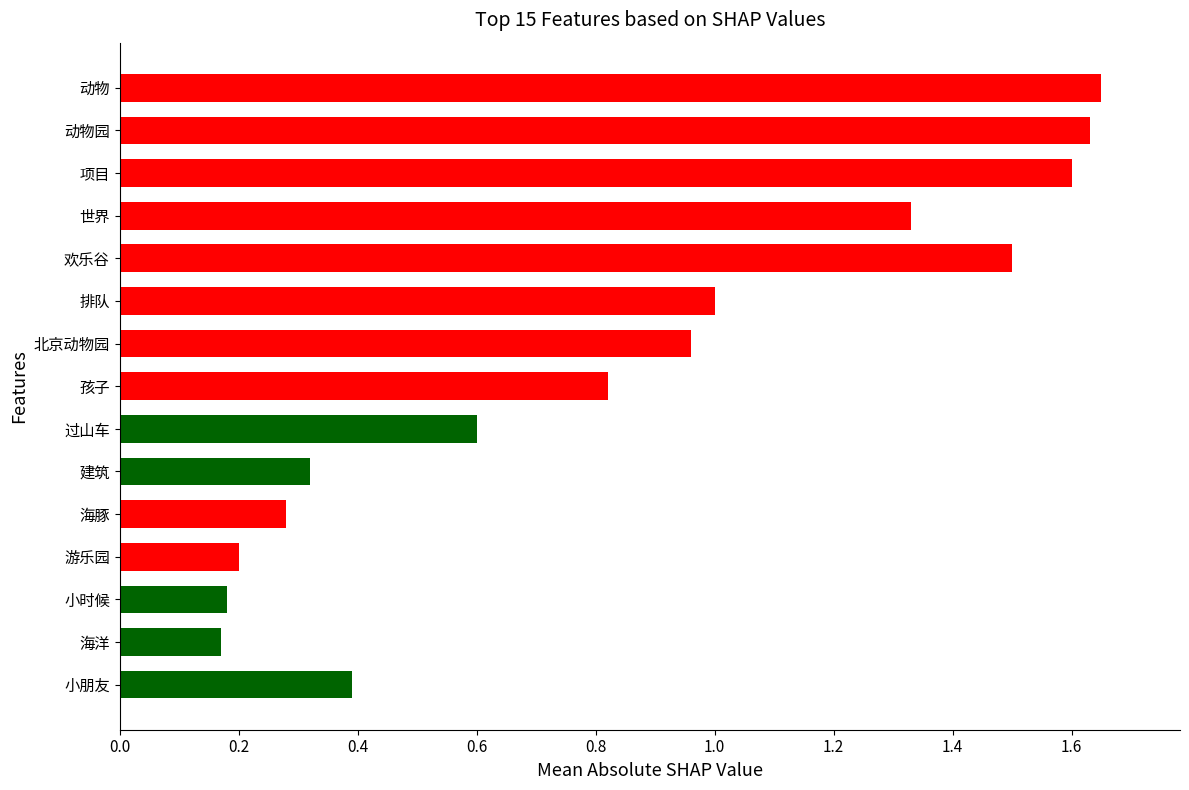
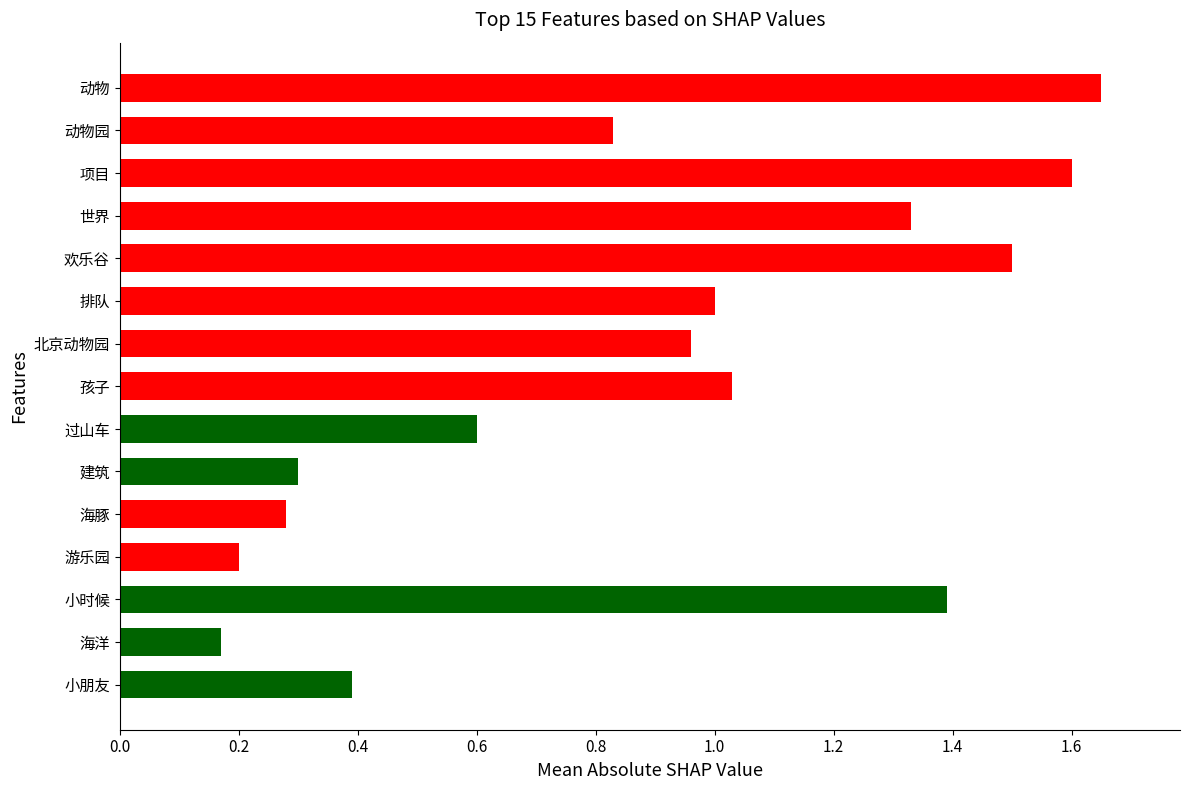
动物园: 1.63 -> 0.83
孩子: 0.82 -> 1.03
建筑: 0.32 -> 0.30
小时候: 0.18 -> 1.39
